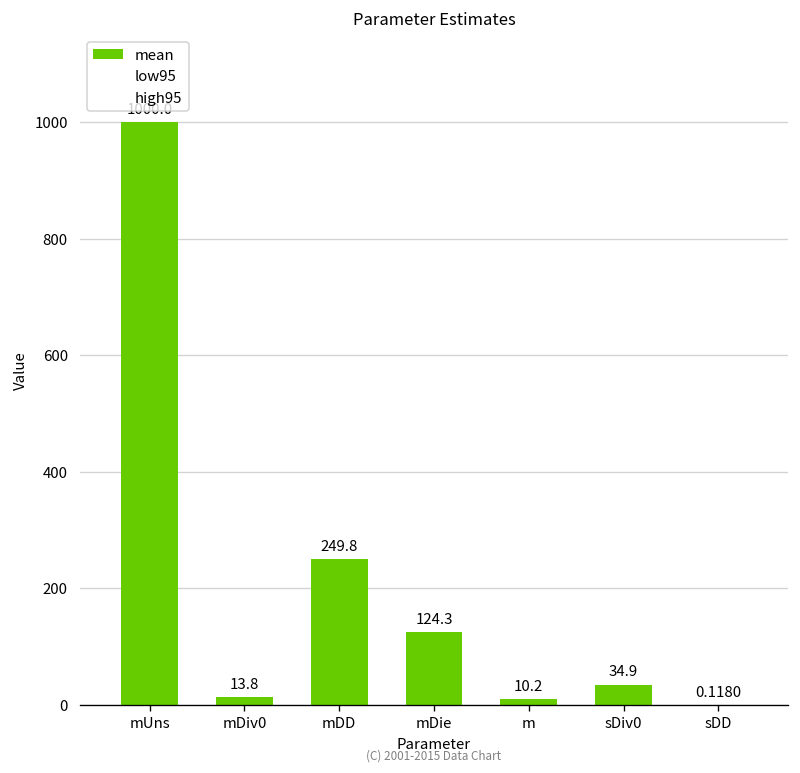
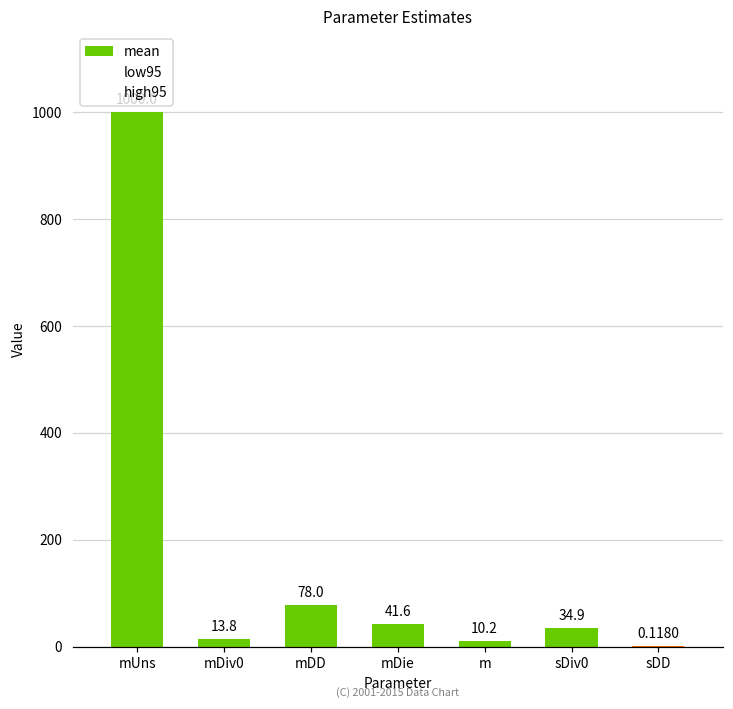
mean, mDD: 249.8 -> 78.0
mean, mDie: 124.3 -> 41.6
